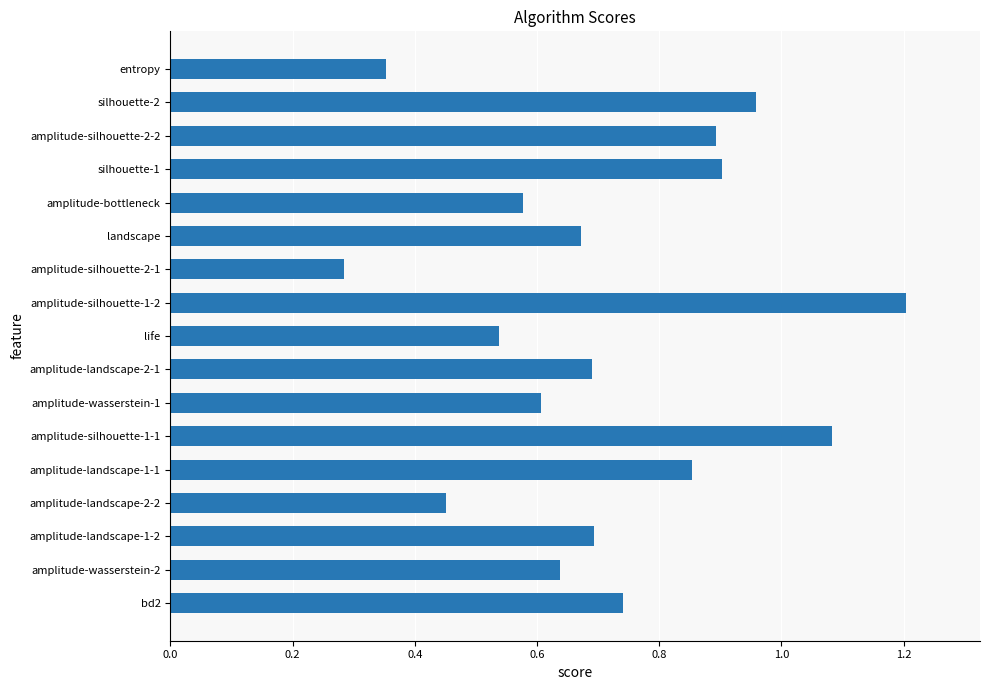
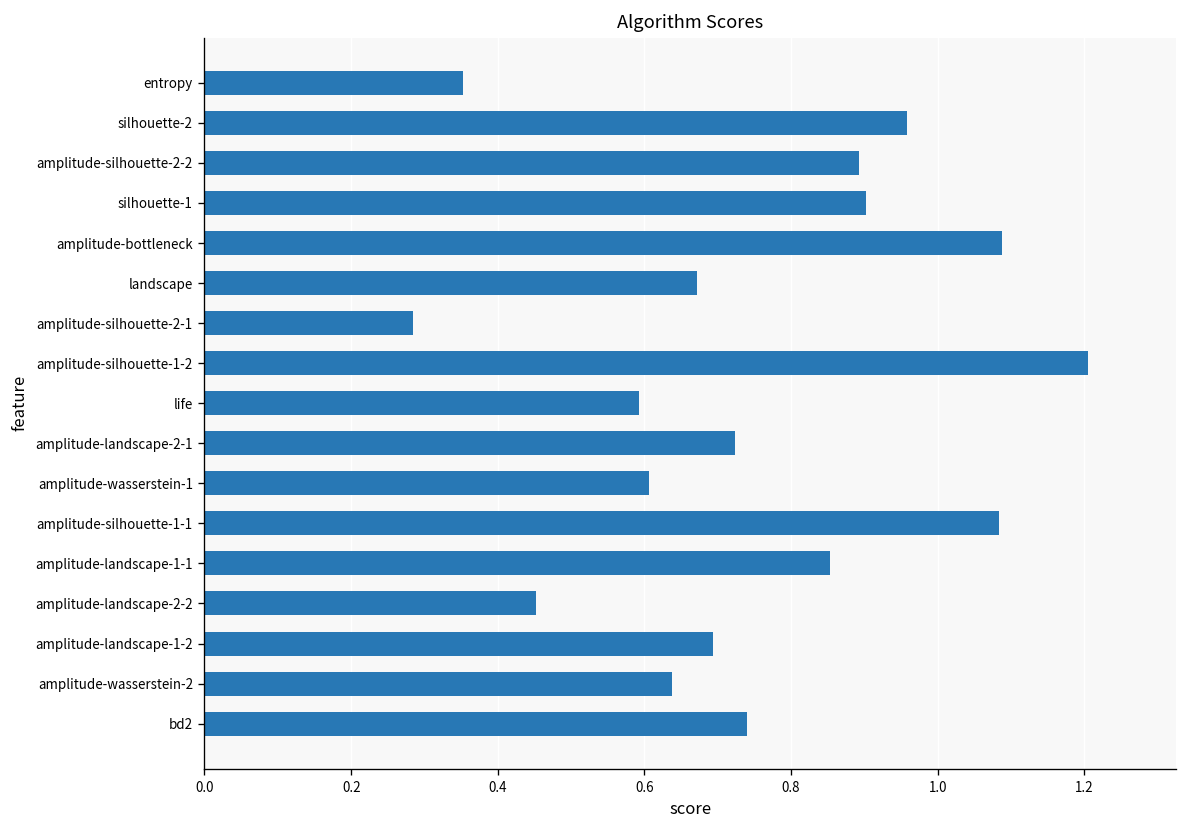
amplitude-bottleneck: 0.58 -> 1.09
life: 0.54 -> 0.59
amplitude-landscape-2-1: 0.69 -> 0.72
